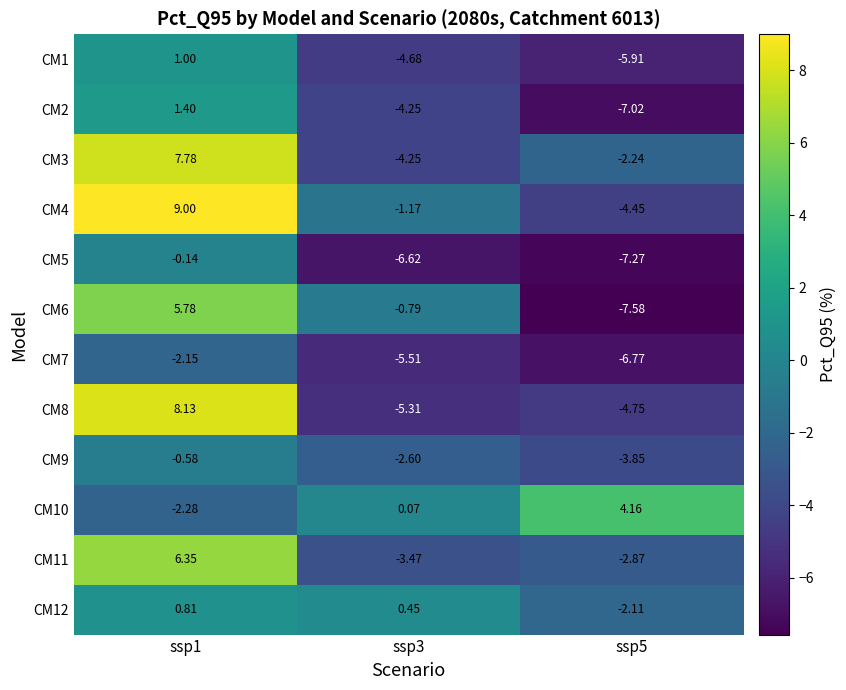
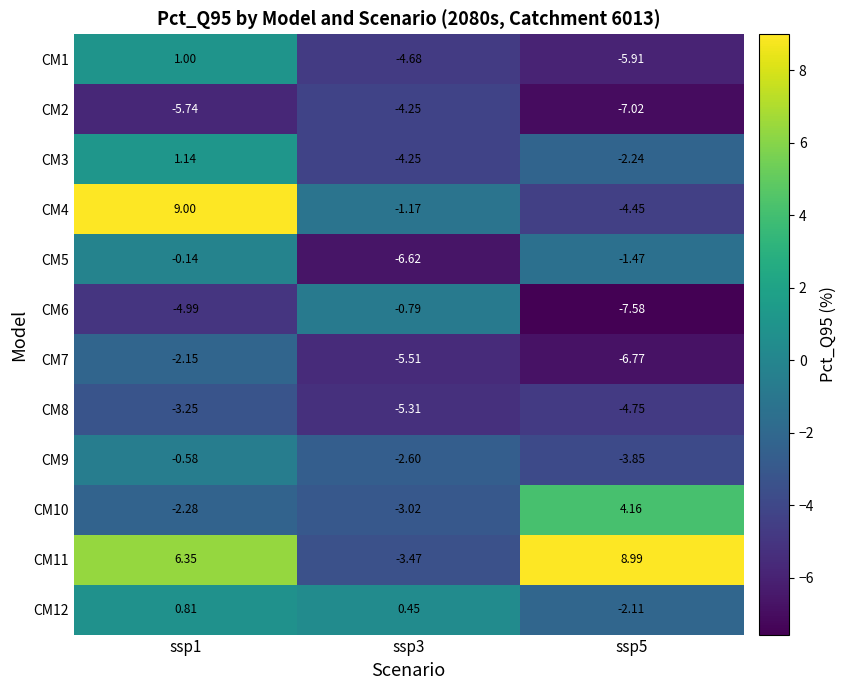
CM2, ssp1: 1.40 -> -5.74
CM3, ssp1: 7.78 -> 1.14
CM5, ssp5: -7.27 -> -1.47
CM6, ssp1: 5.78 -> -4.99
CM8, ssp1: 8.13 -> -3.25
CM10, ssp3: 0.07 -> -3.02
CM11, ssp5: -2.87 -> 8.99
